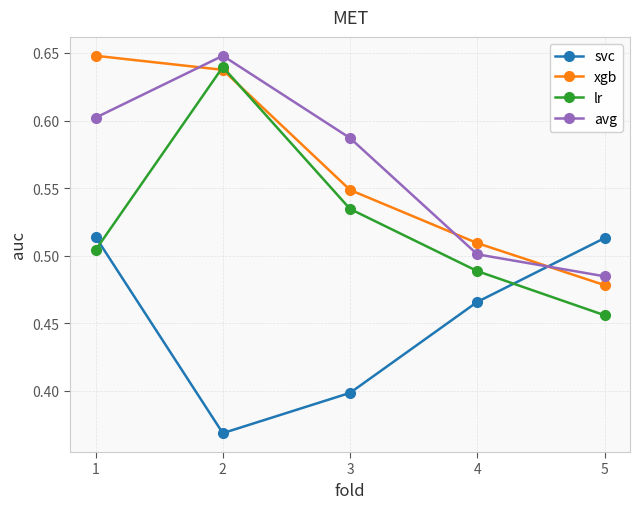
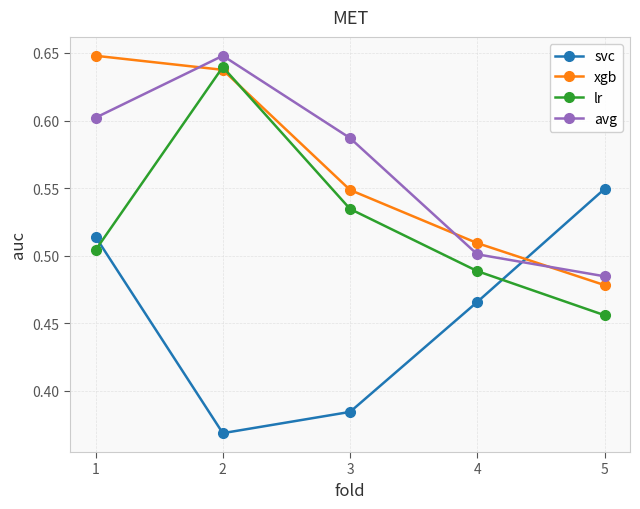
svc, 3: 0.399 -> 0.384
svc, 5: 0.513 -> 0.549
